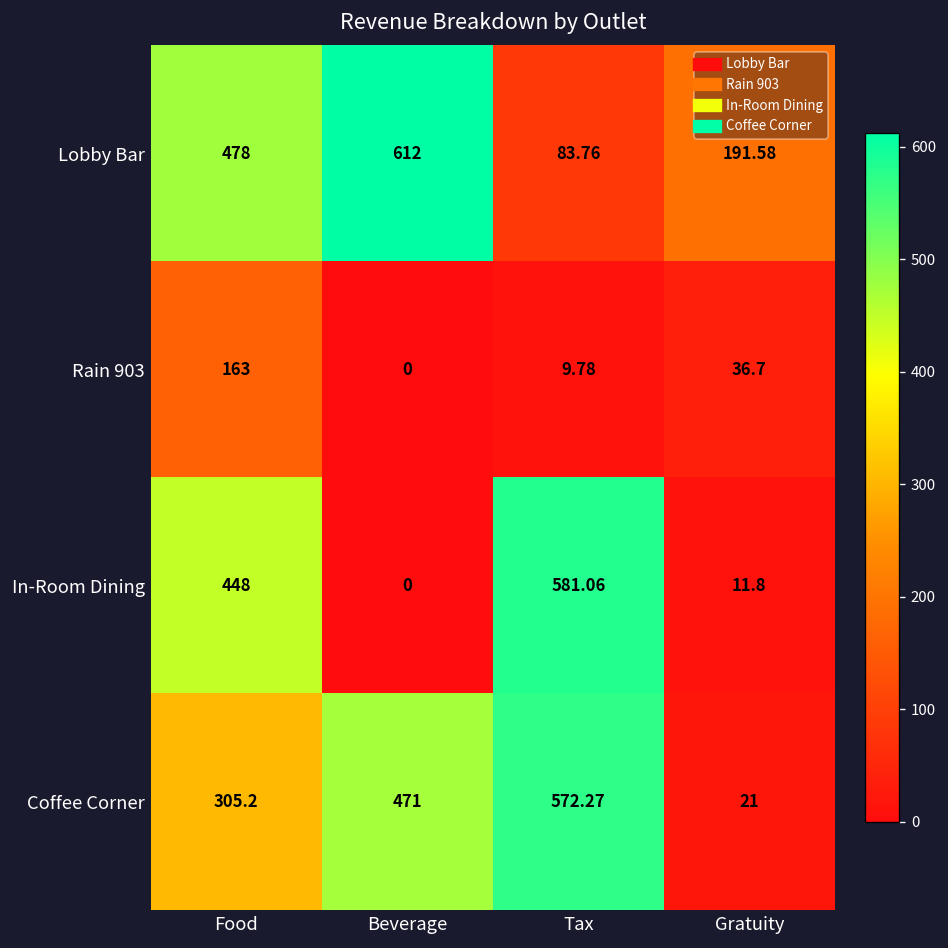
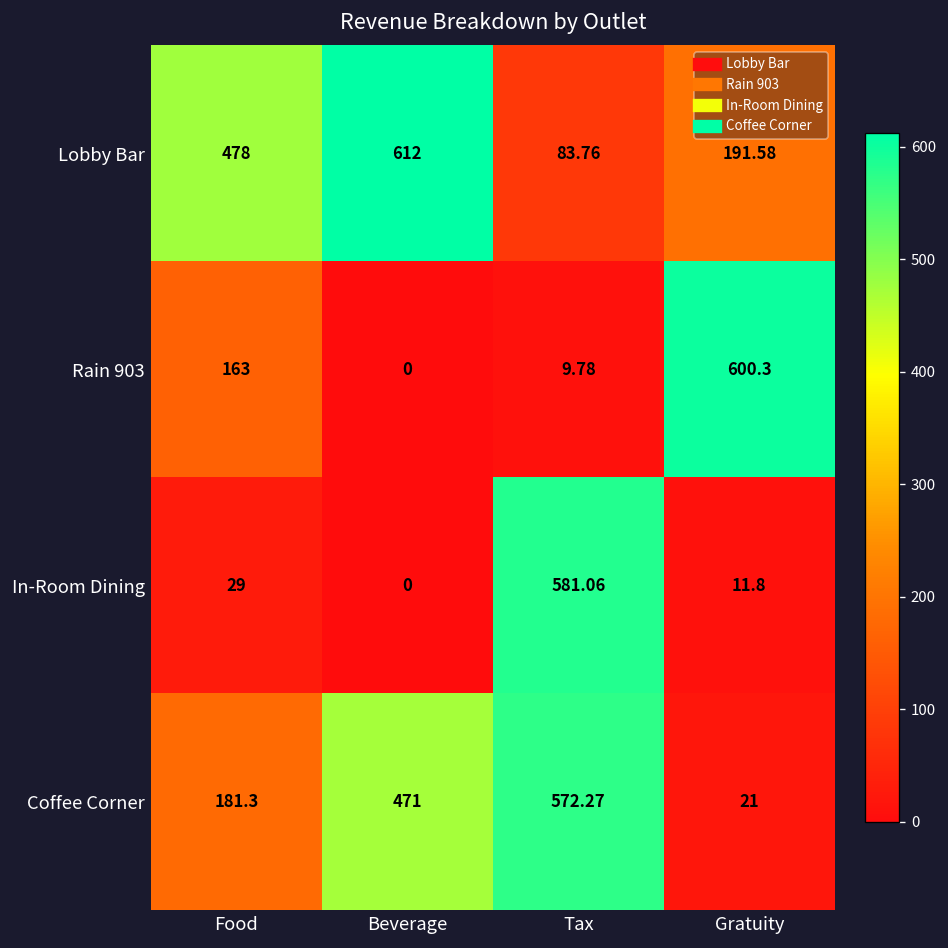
Rain 903, Gratuity: 36.7 -> 600.3
In-Room Dining, Food: 448 -> 29
Coffee Corner, Food: 305.2 -> 181.3
